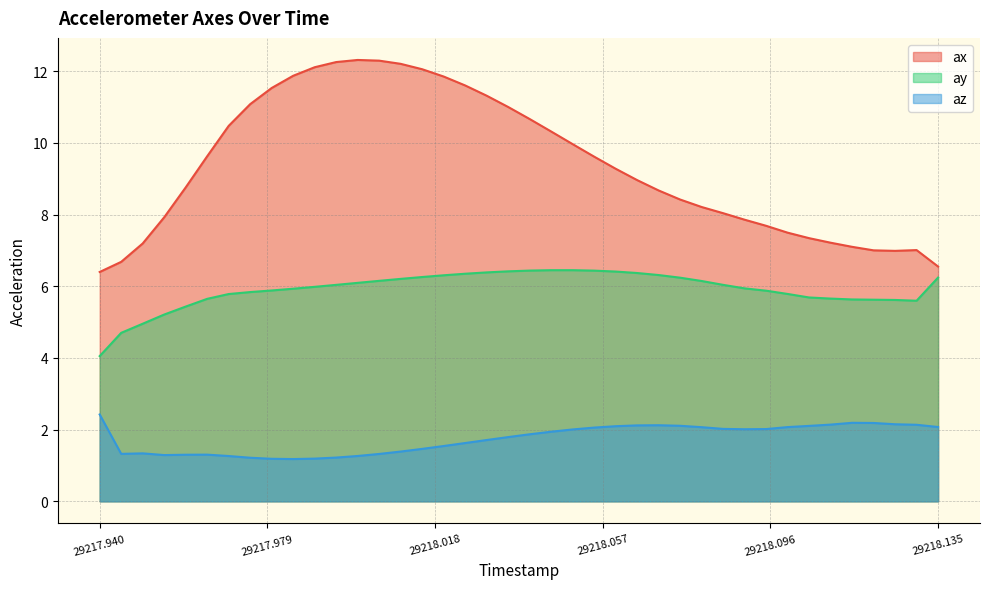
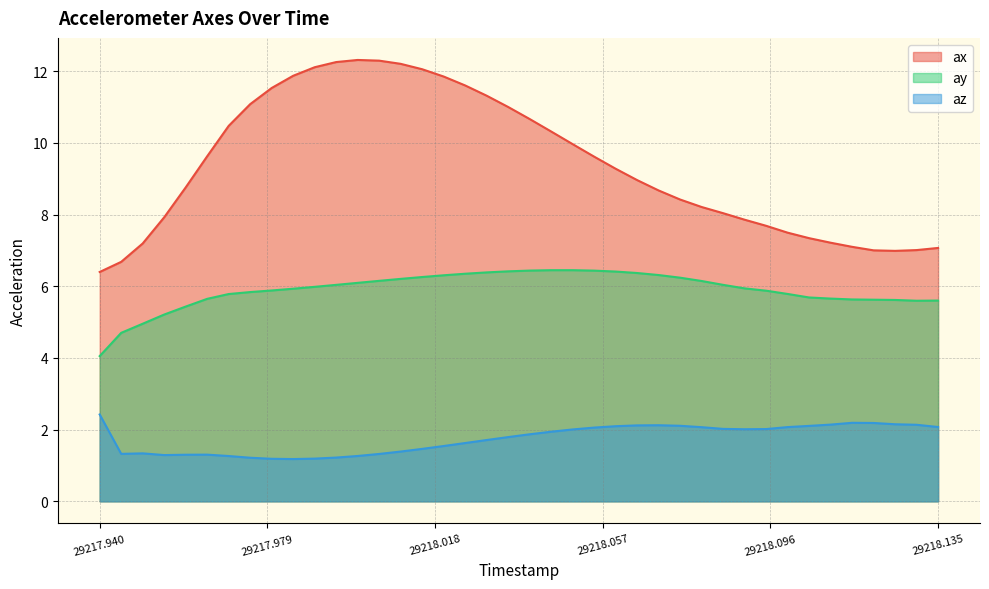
ax, 29218.135: 6.5 -> 7.1
ay, 29218.135: 6.2 -> 5.6
